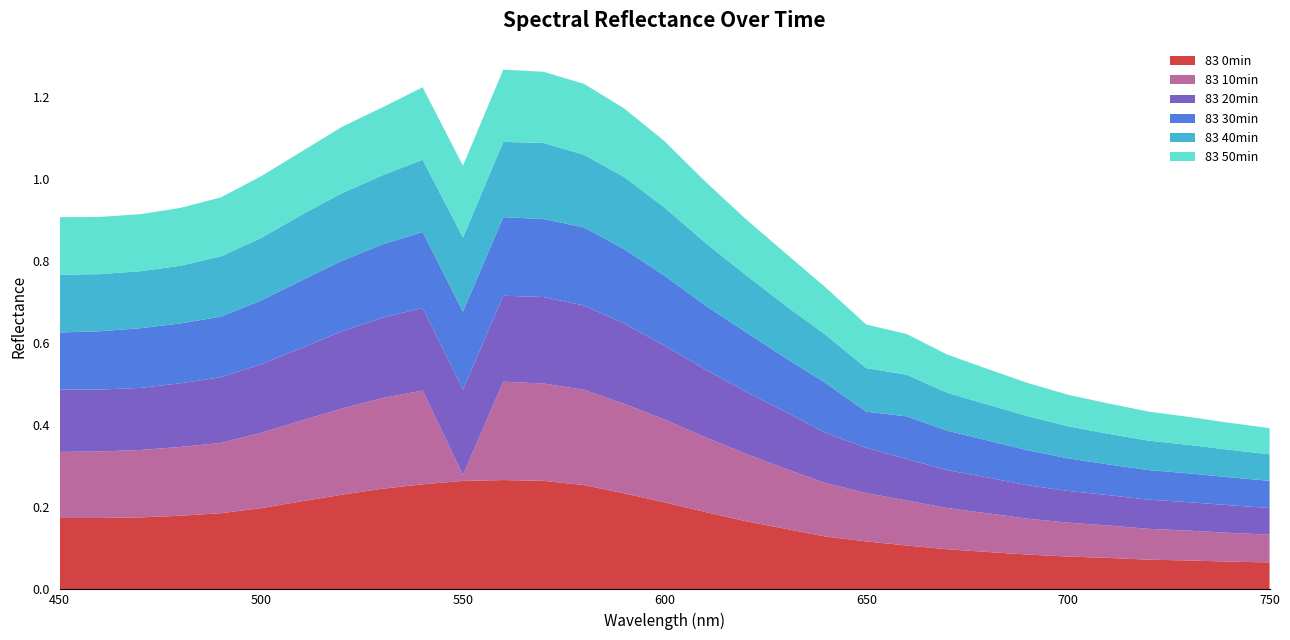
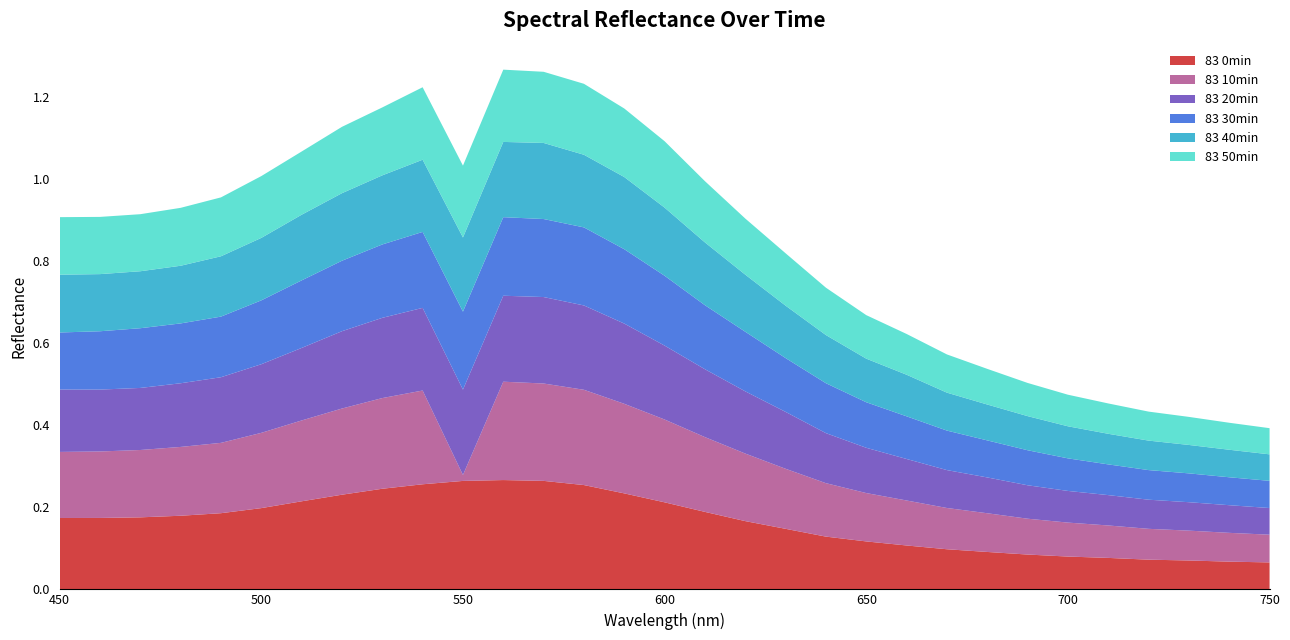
83 30min, 650: 0.09 -> 0.11
